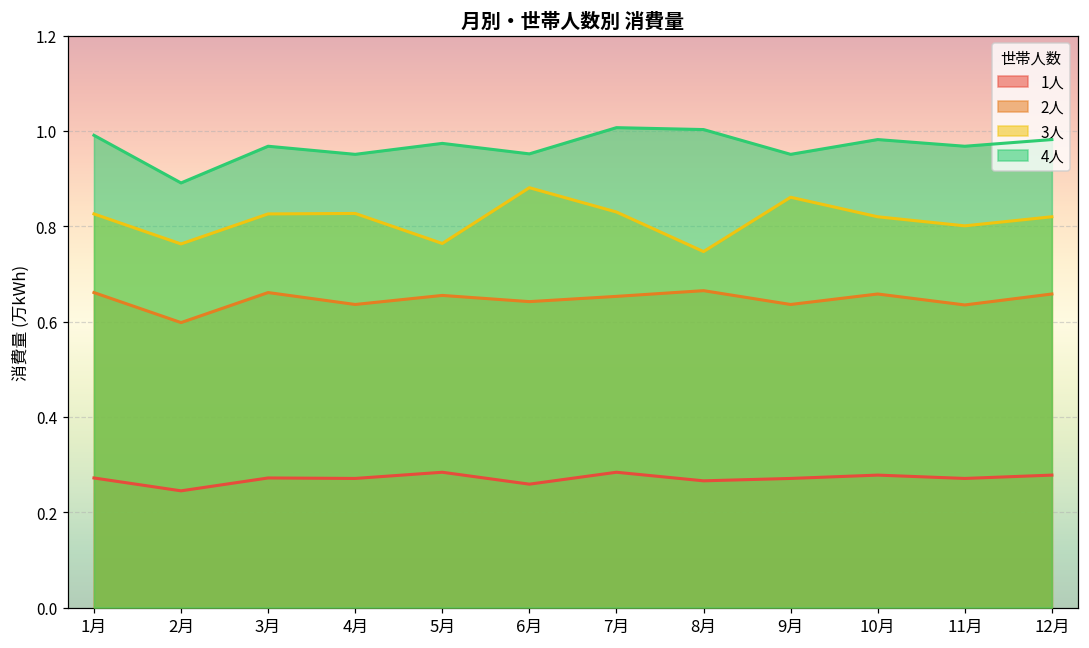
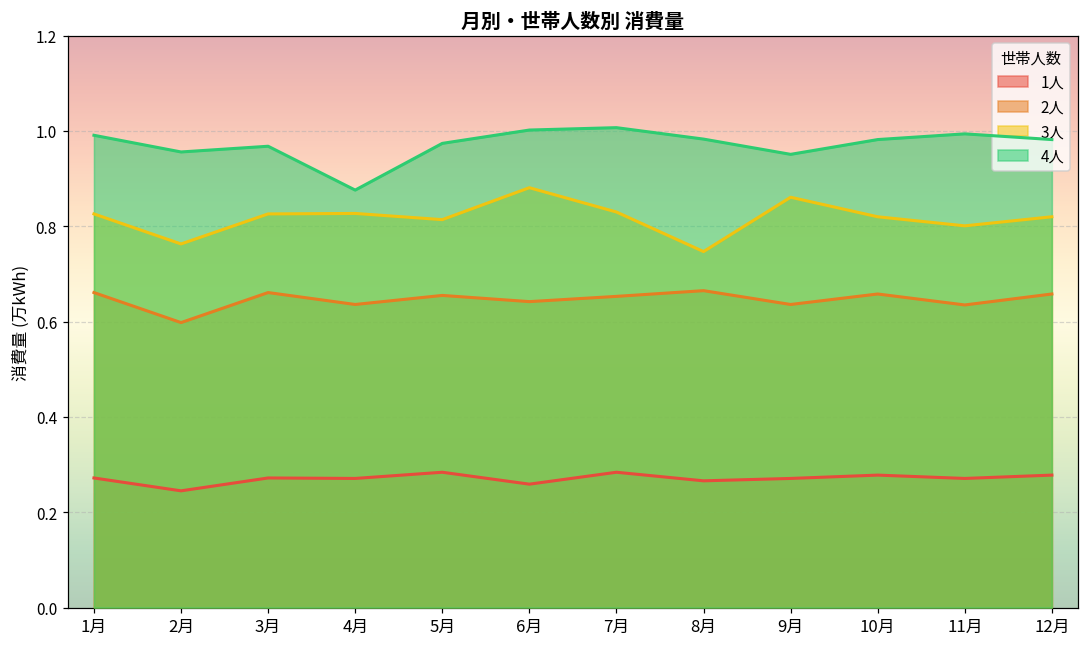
4人, 2月: 0.89 -> 0.96
4人, 4月: 0.95 -> 0.88
3人, 5月: 0.76 -> 0.81
4人, 6月: 0.95 -> 1.00
4人, 8月: 1.00 -> 0.98
4人, 11月: 0.97 -> 0.99
